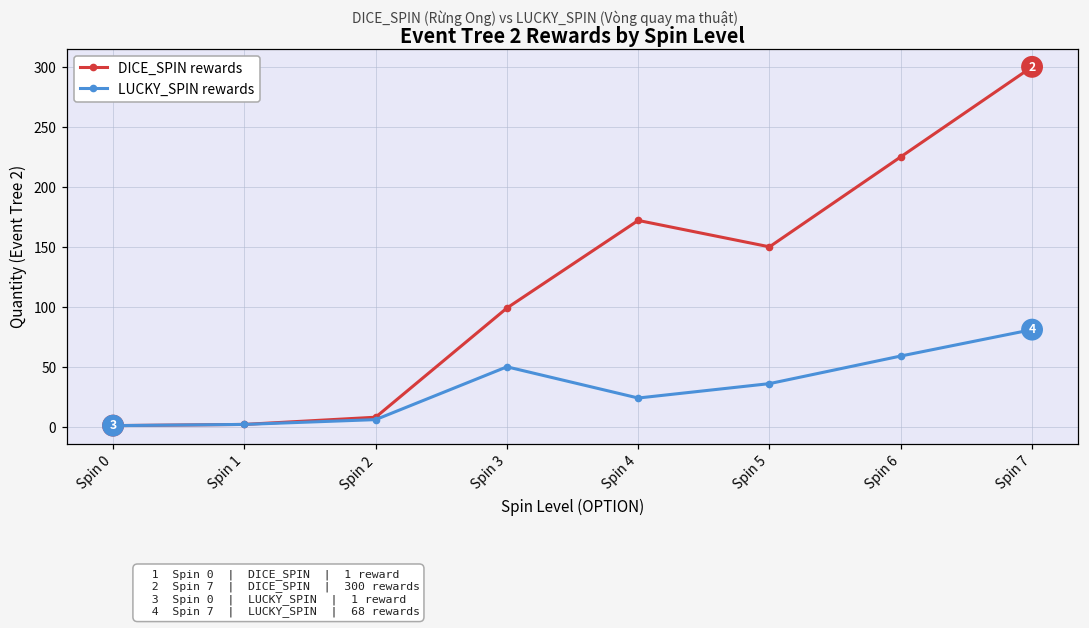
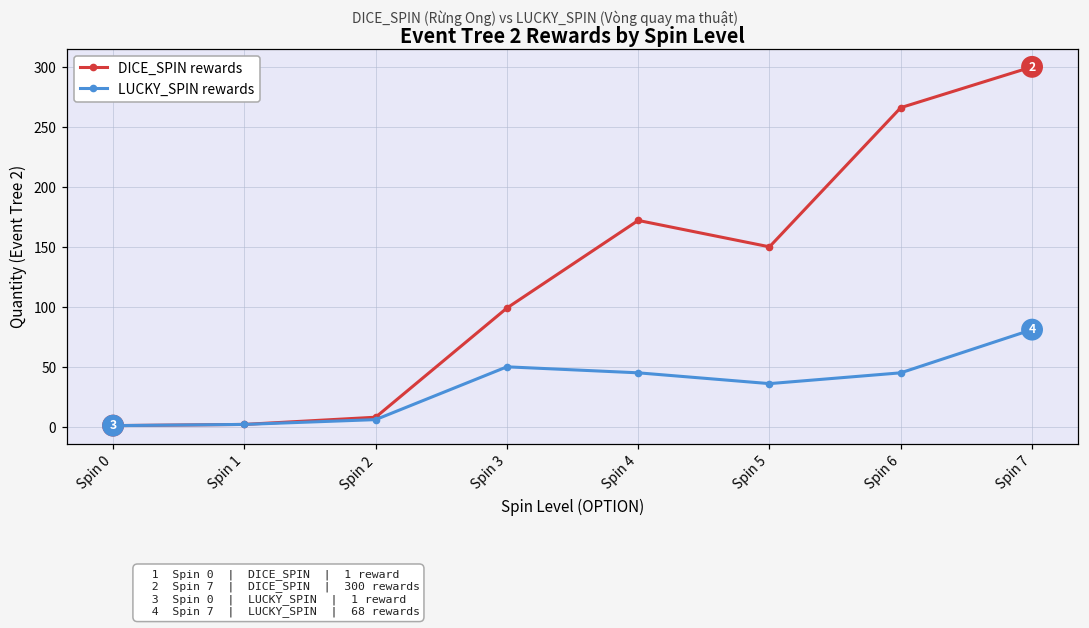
LUCKY_SPIN rewards, Spin 4: 24 -> 45
DICE_SPIN rewards, Spin 6: 225 -> 266
LUCKY_SPIN rewards, Spin 6: 59 -> 45
